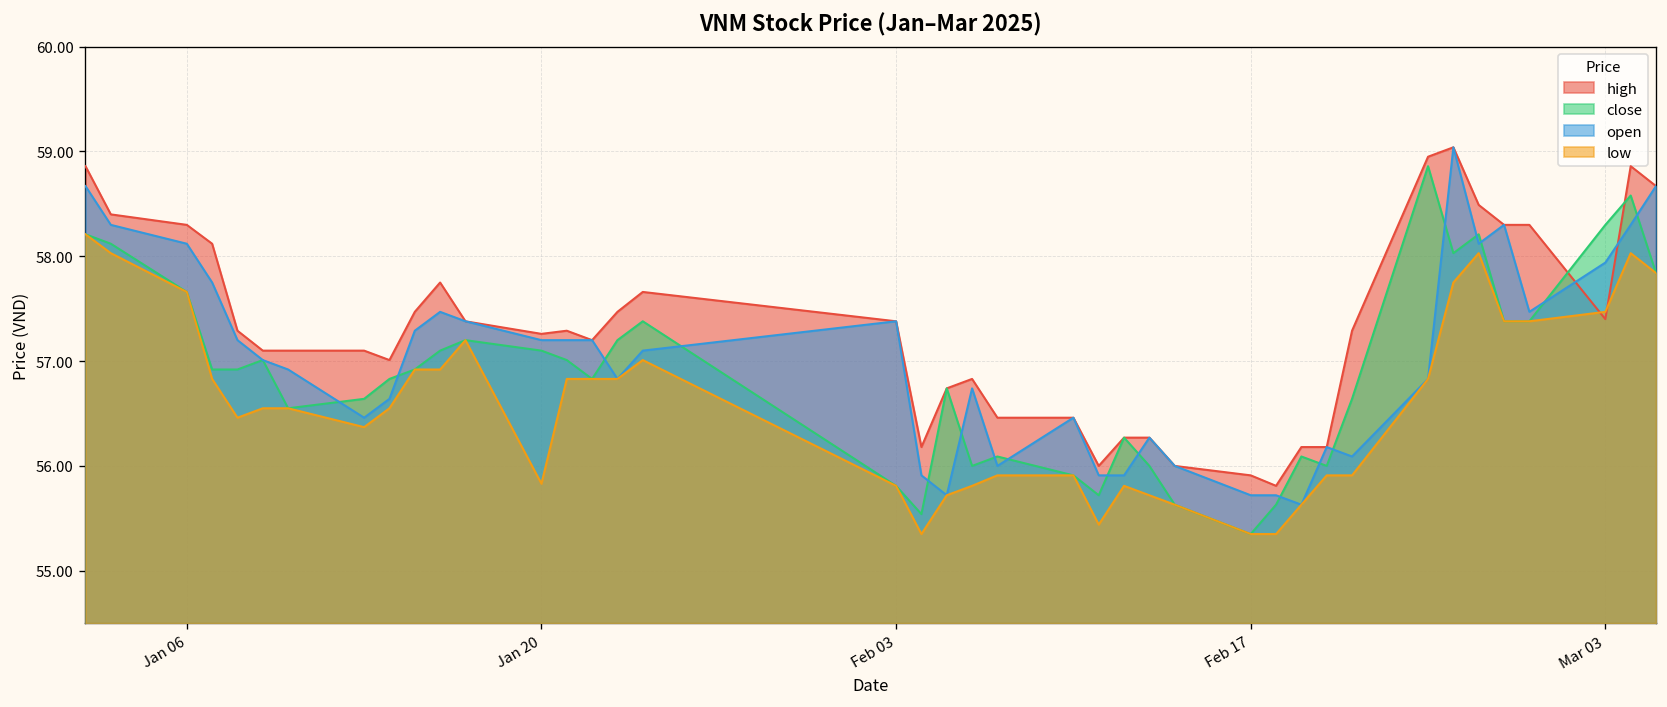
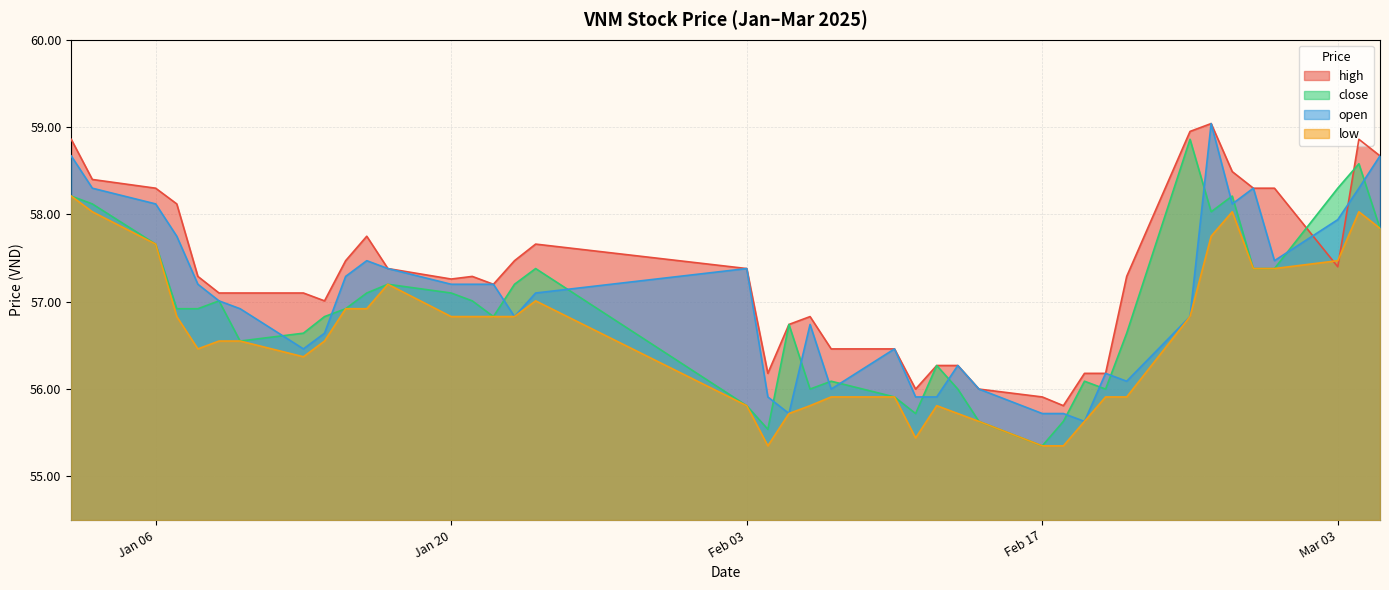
low, Jan 20: 55.8 -> 56.8
